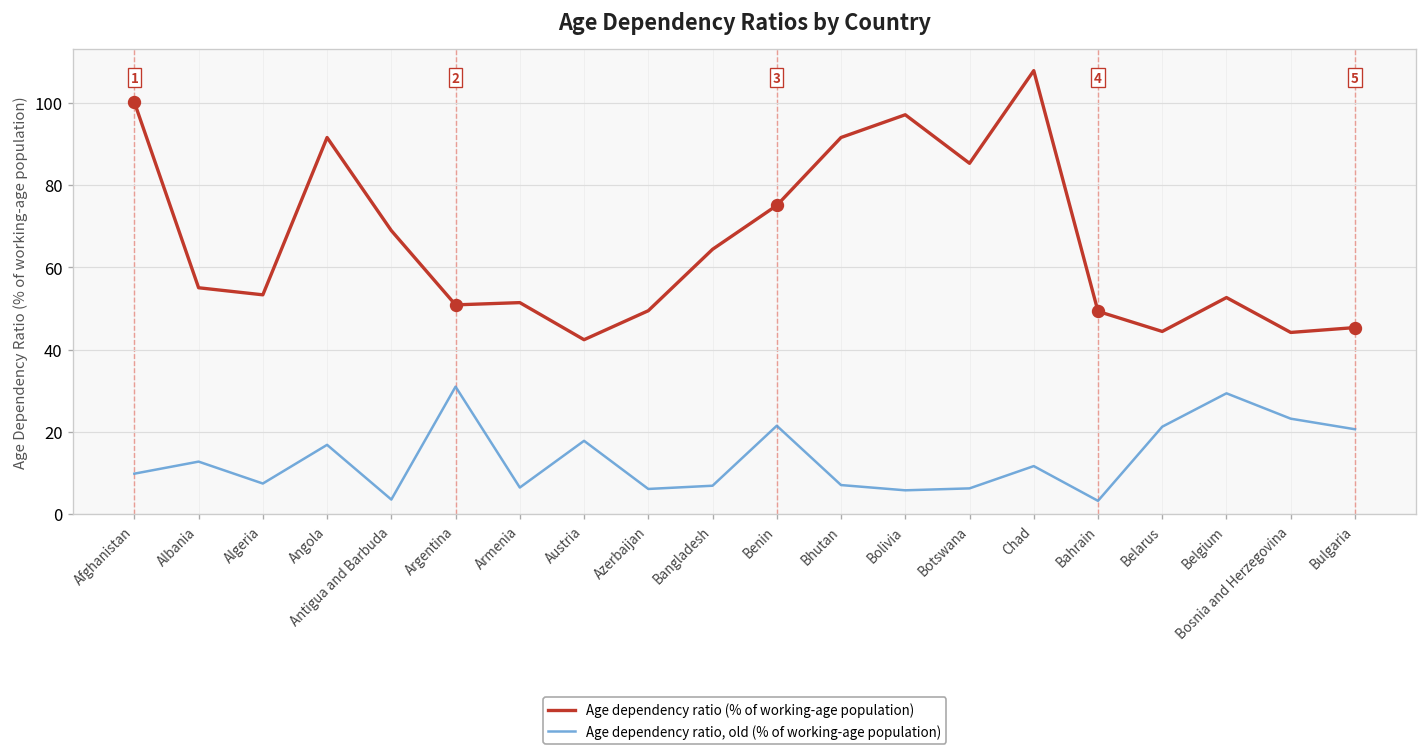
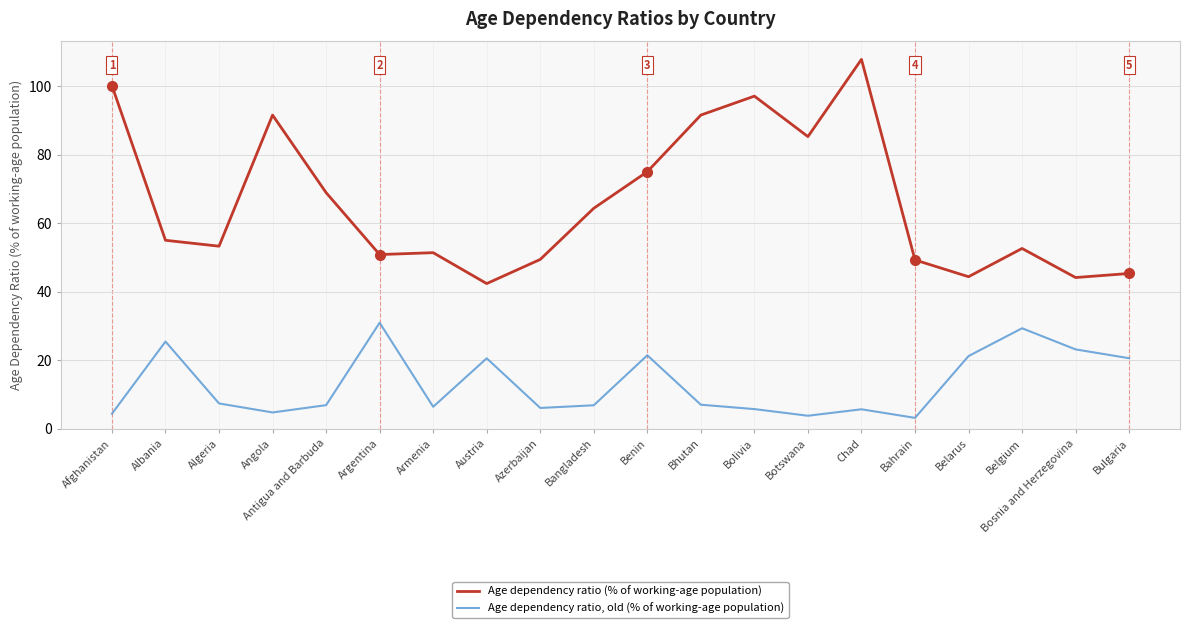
Age dependency ratio, old (% of working-age population), Afghanistan: 10 -> 4
Age dependency ratio, old (% of working-age population), Albania: 13 -> 25
Age dependency ratio, old (% of working-age population), Angola: 17 -> 5
Age dependency ratio, old (% of working-age population), Antigua and Barbuda: 4 -> 7
Age dependency ratio, old (% of working-age population), Austria: 18 -> 21
Age dependency ratio, old (% of working-age population), Botswana: 6 -> 4
Age dependency ratio, old (% of working-age population), Chad: 12 -> 6
